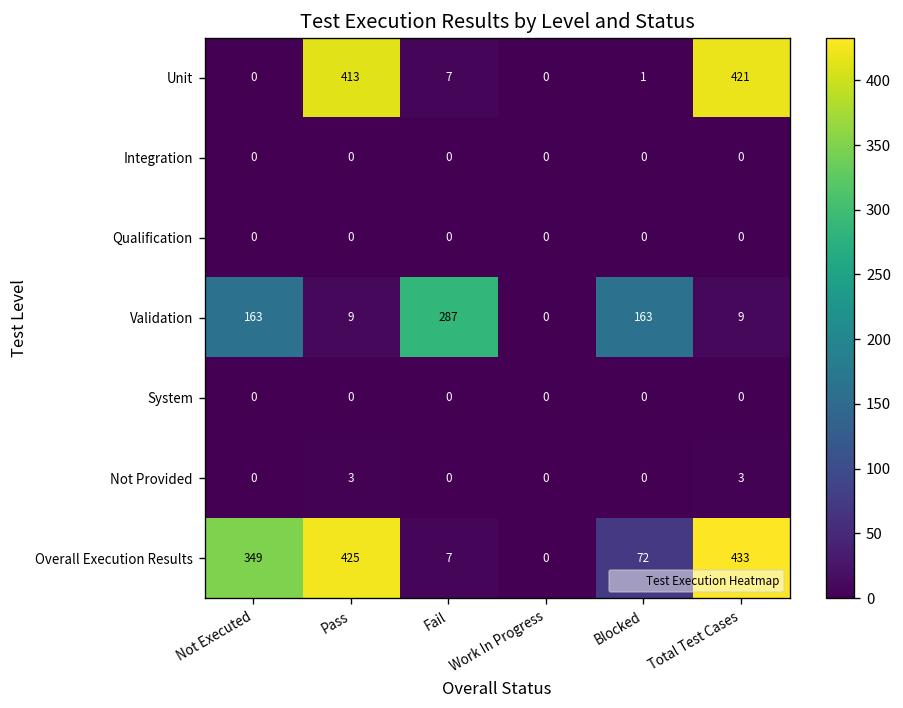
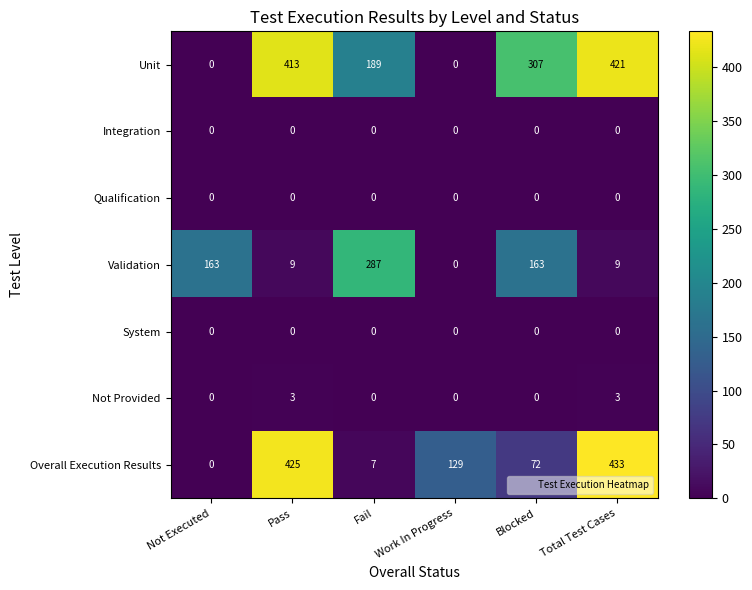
Unit, Fail: 7 -> 189
Unit, Blocked: 1 -> 307
Overall Execution Results, Not Executed: 349 -> 0
Overall Execution Results, Work In Progress: 0 -> 129
